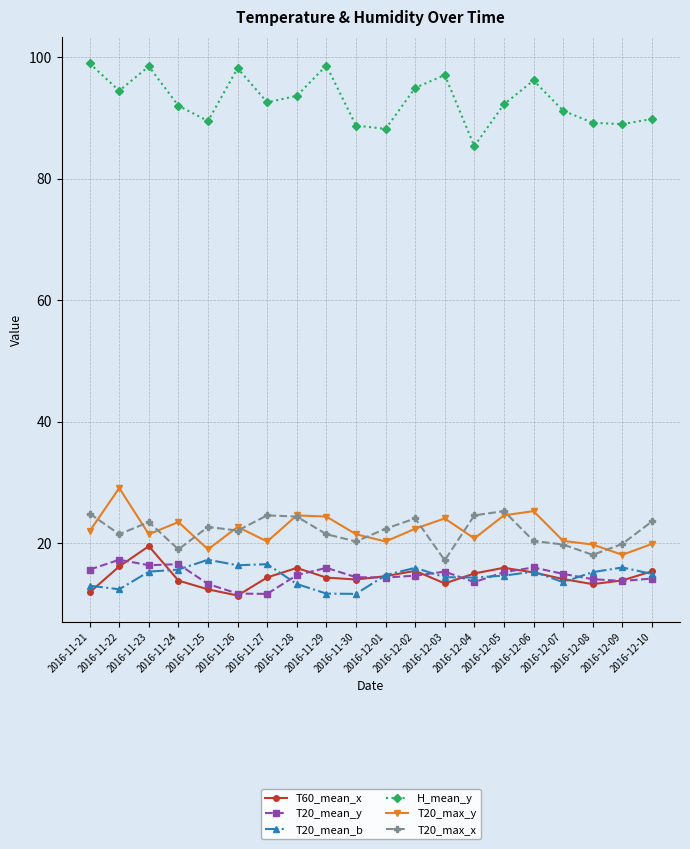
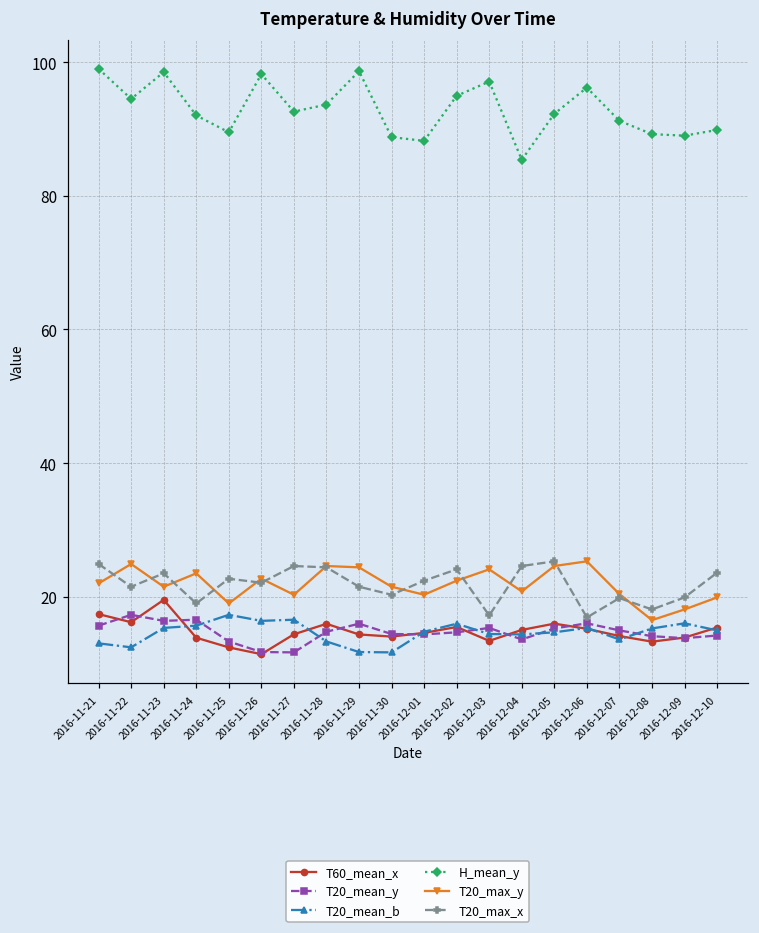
T60_mean_x, 2016-11-21: 12 -> 17
T20_max_y, 2016-11-22: 29 -> 25
T20_max_x, 2016-12-06: 20 -> 17
T20_max_y, 2016-12-08: 20 -> 17
